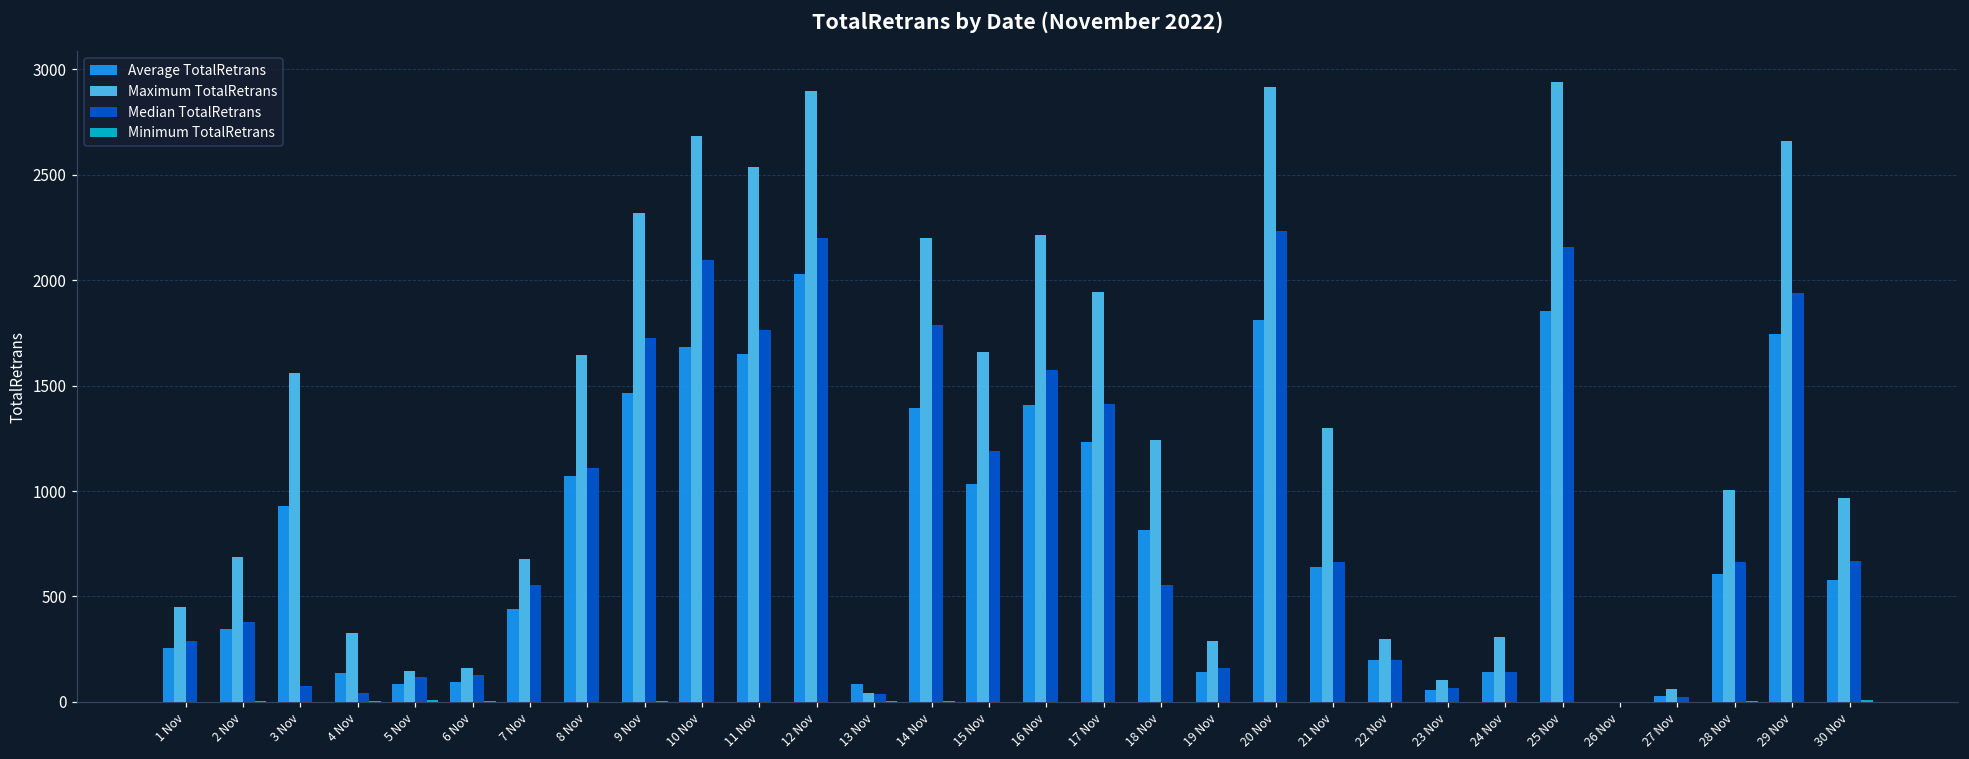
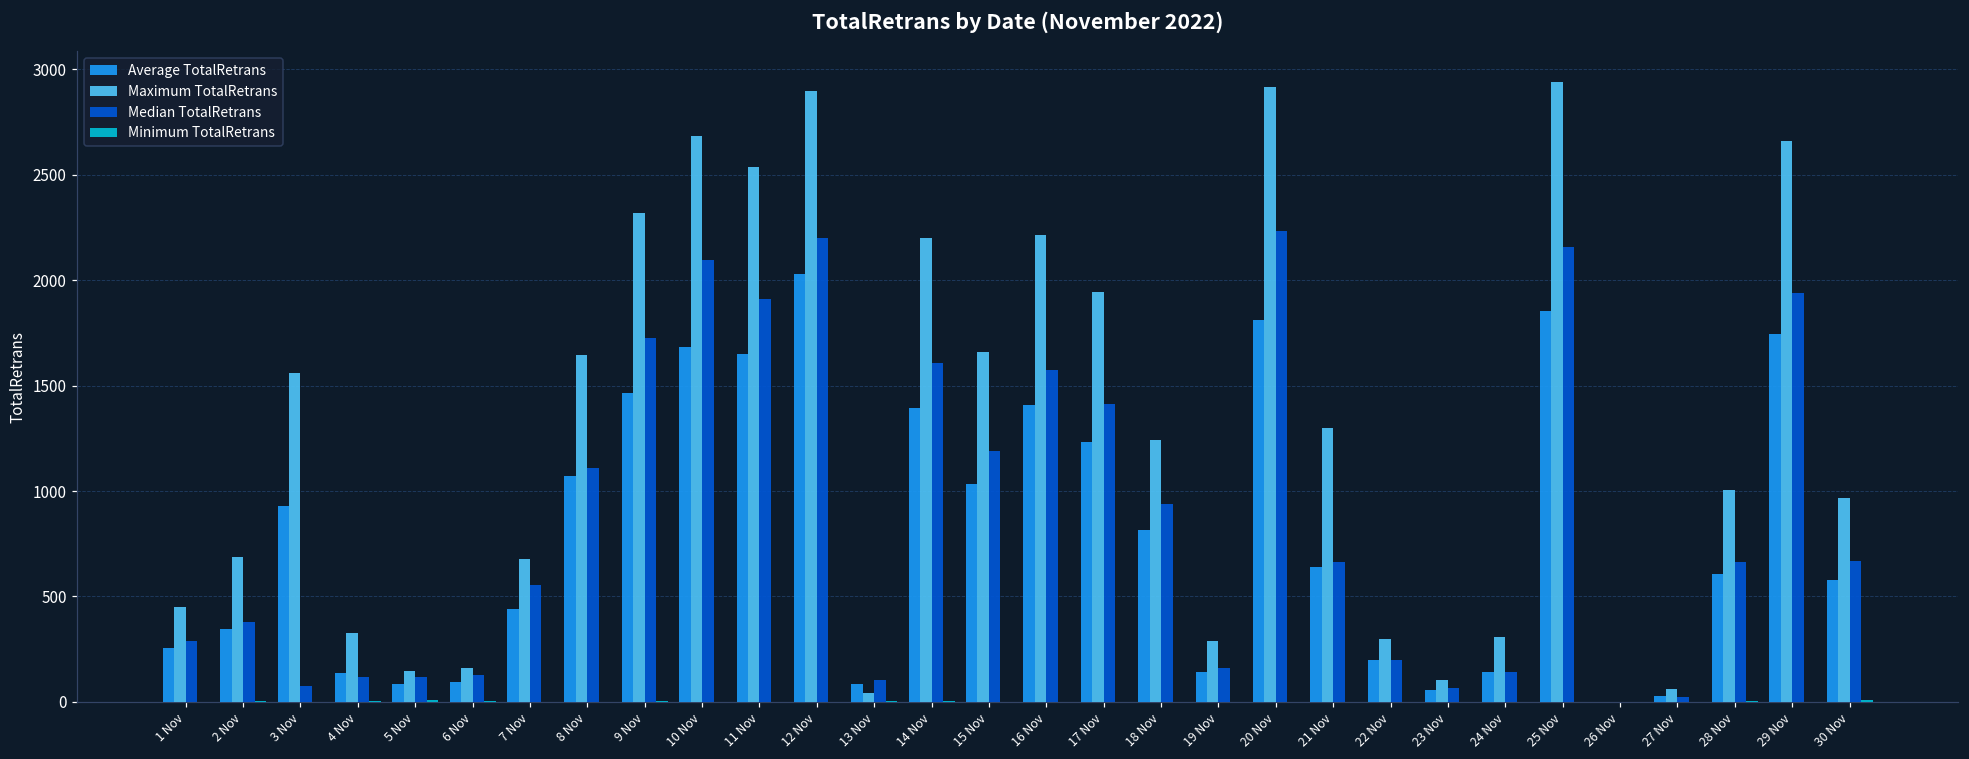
Median TotalRetrans, 4 Nov: 40 -> 120
Median TotalRetrans, 11 Nov: 1760 -> 1910
Median TotalRetrans, 13 Nov: 40 -> 100
Median TotalRetrans, 14 Nov: 1790 -> 1610
Median TotalRetrans, 18 Nov: 560 -> 940
